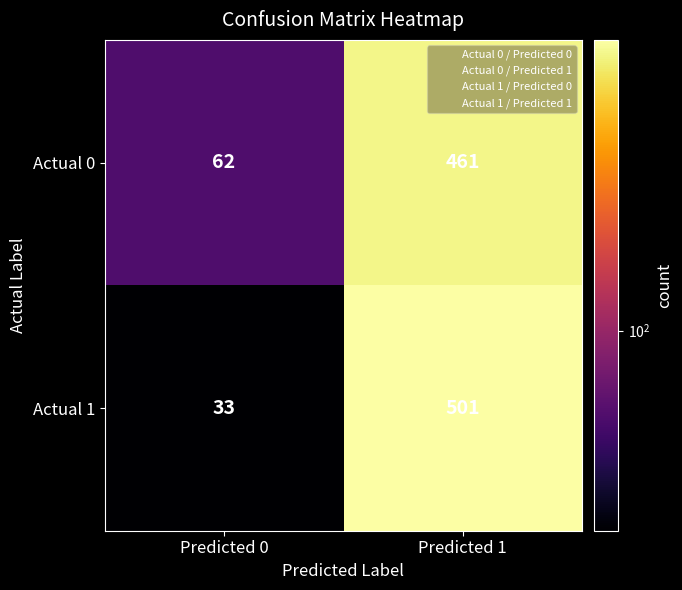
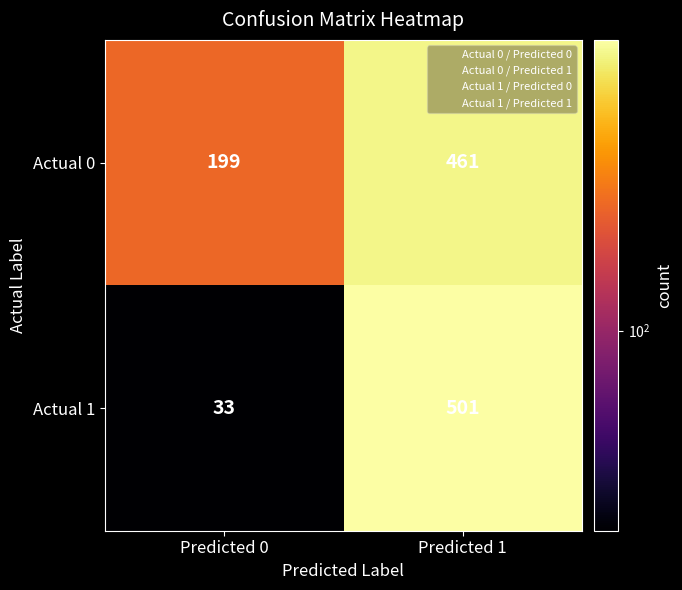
Actual 0, Predicted 0: 62 -> 199
